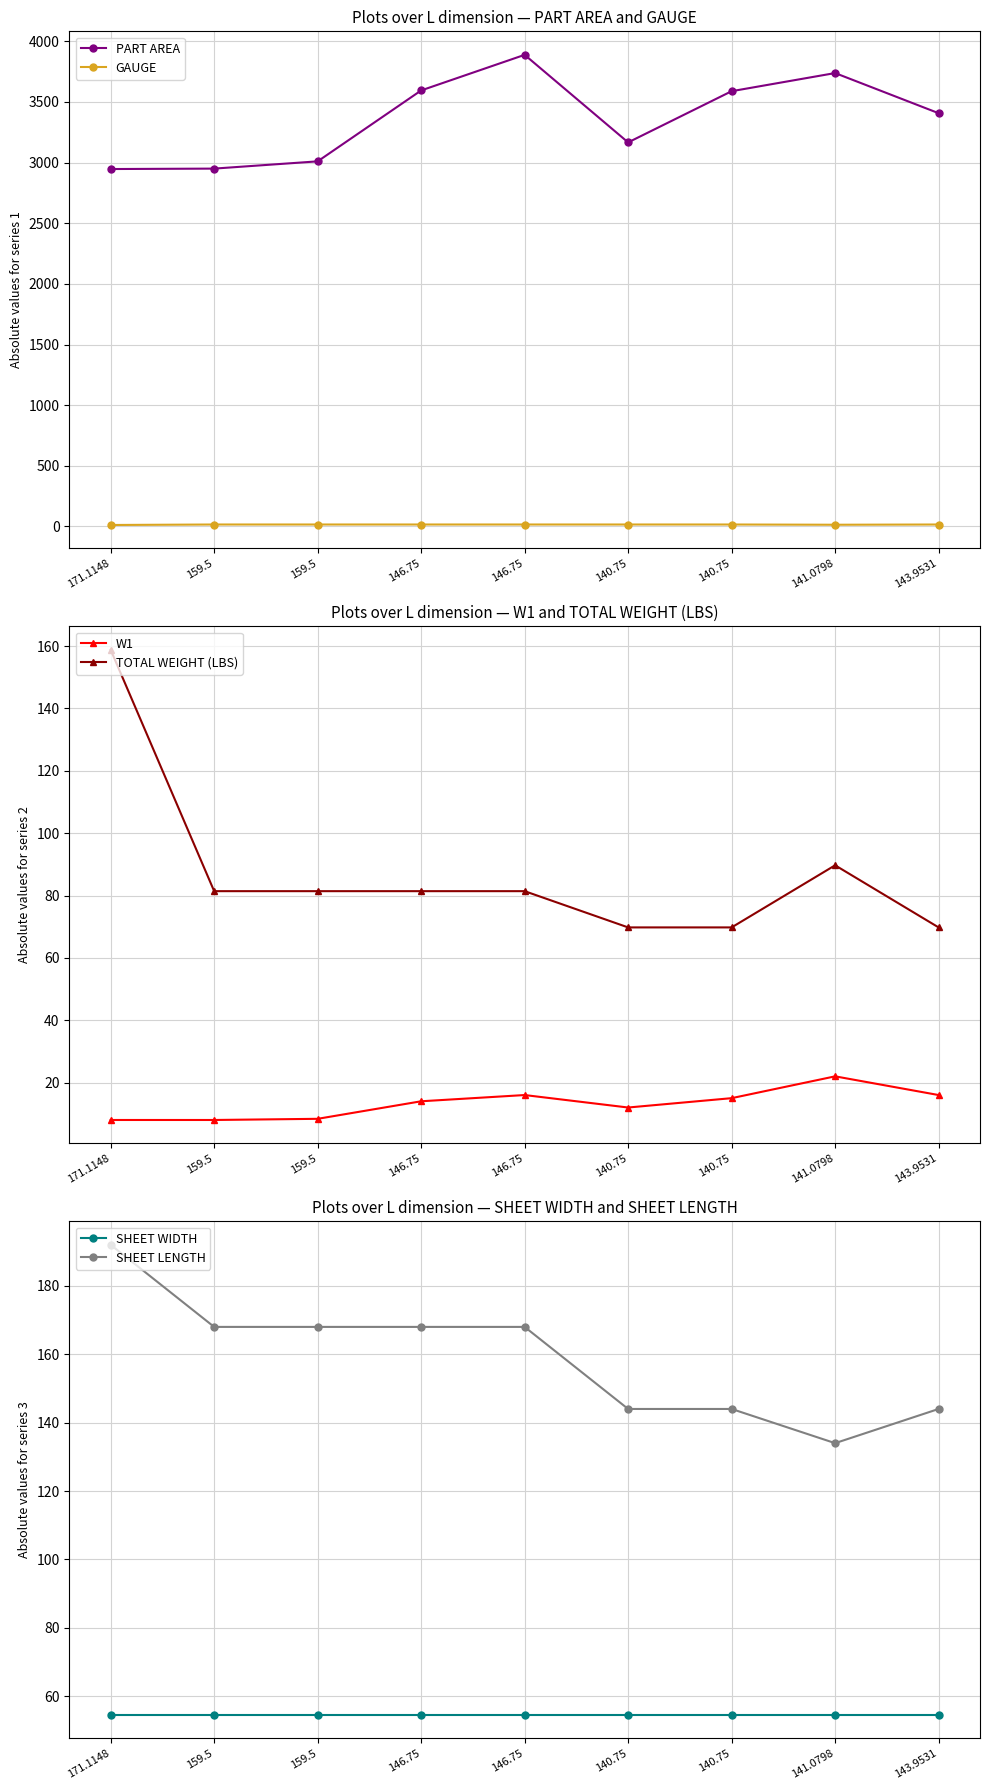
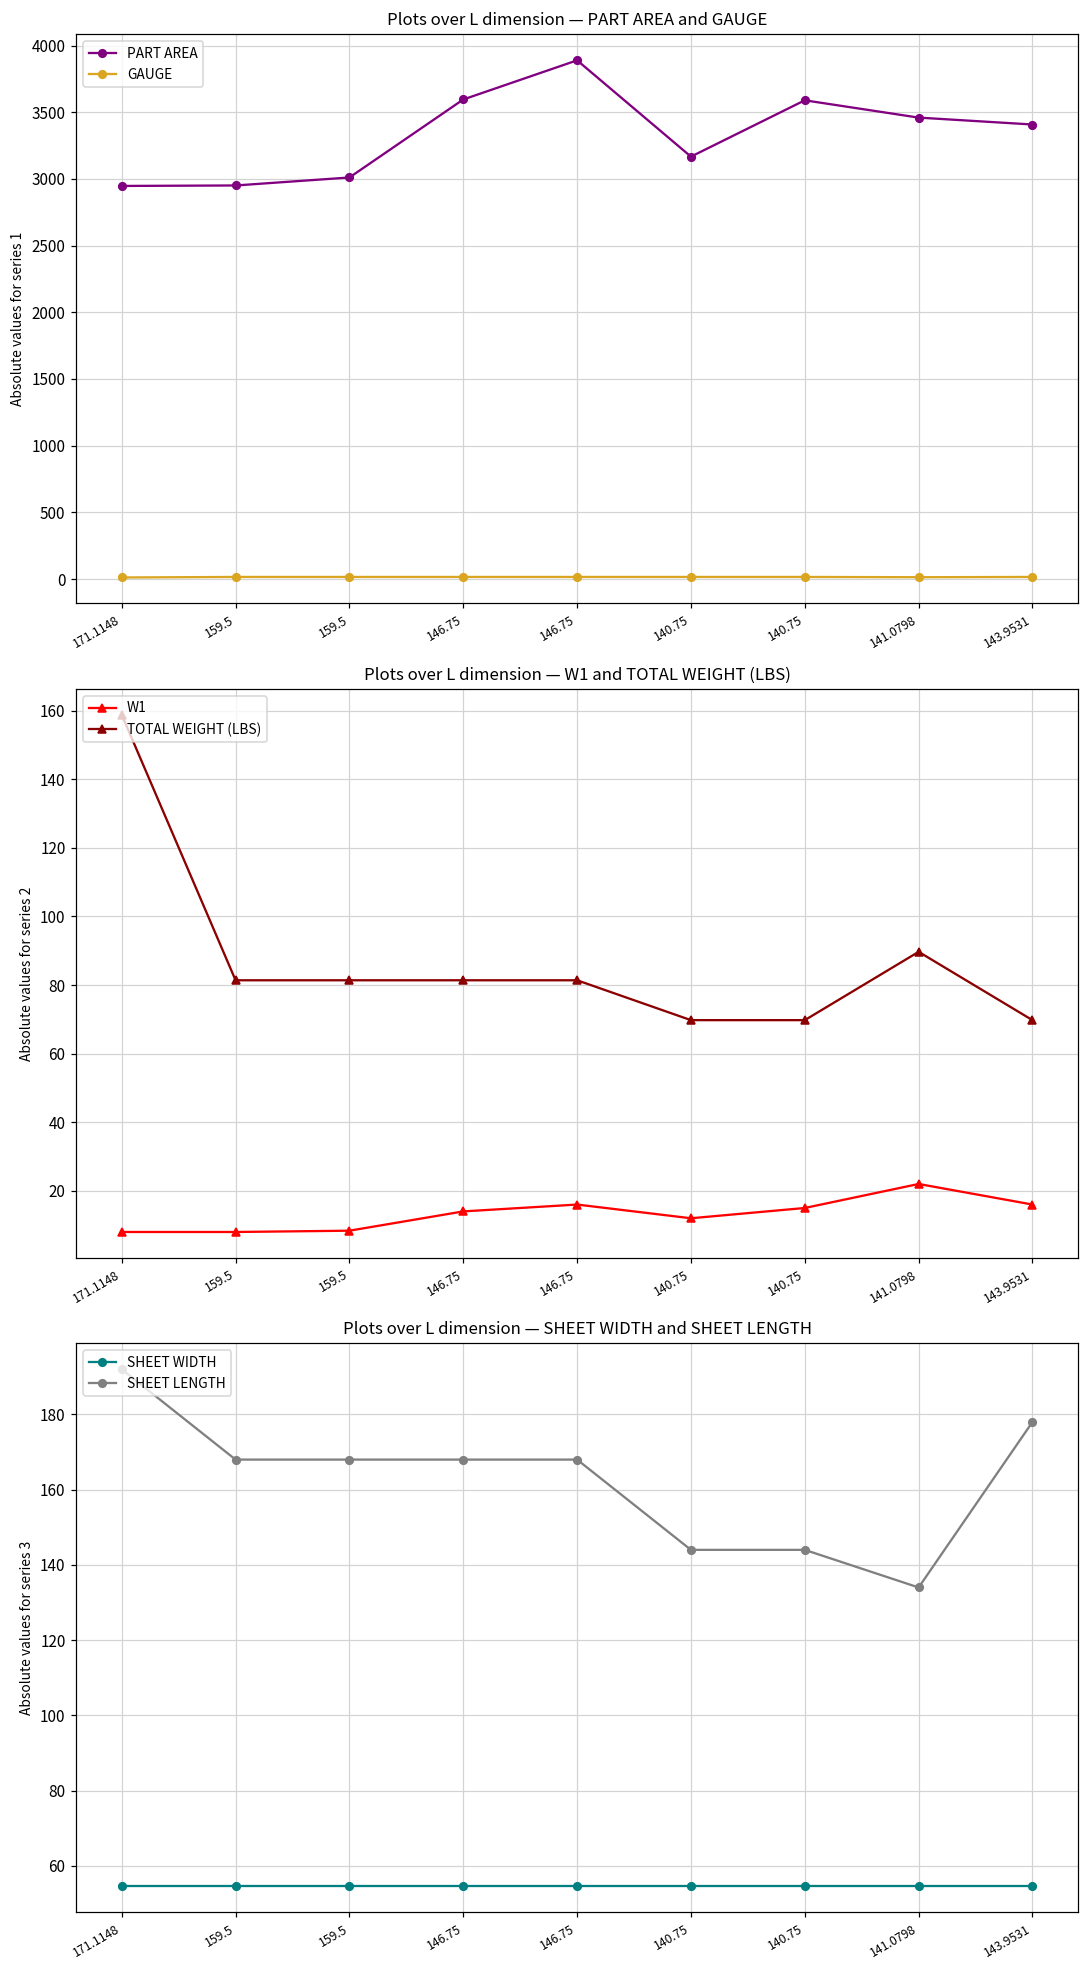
Plots over L dimension — PART AREA and GAUGE, PART AREA, 141.0798: 3740 -> 3460
Plots over L dimension — SHEET WIDTH and SHEET LENGTH, SHEET LENGTH, 143.9531: 144 -> 178
